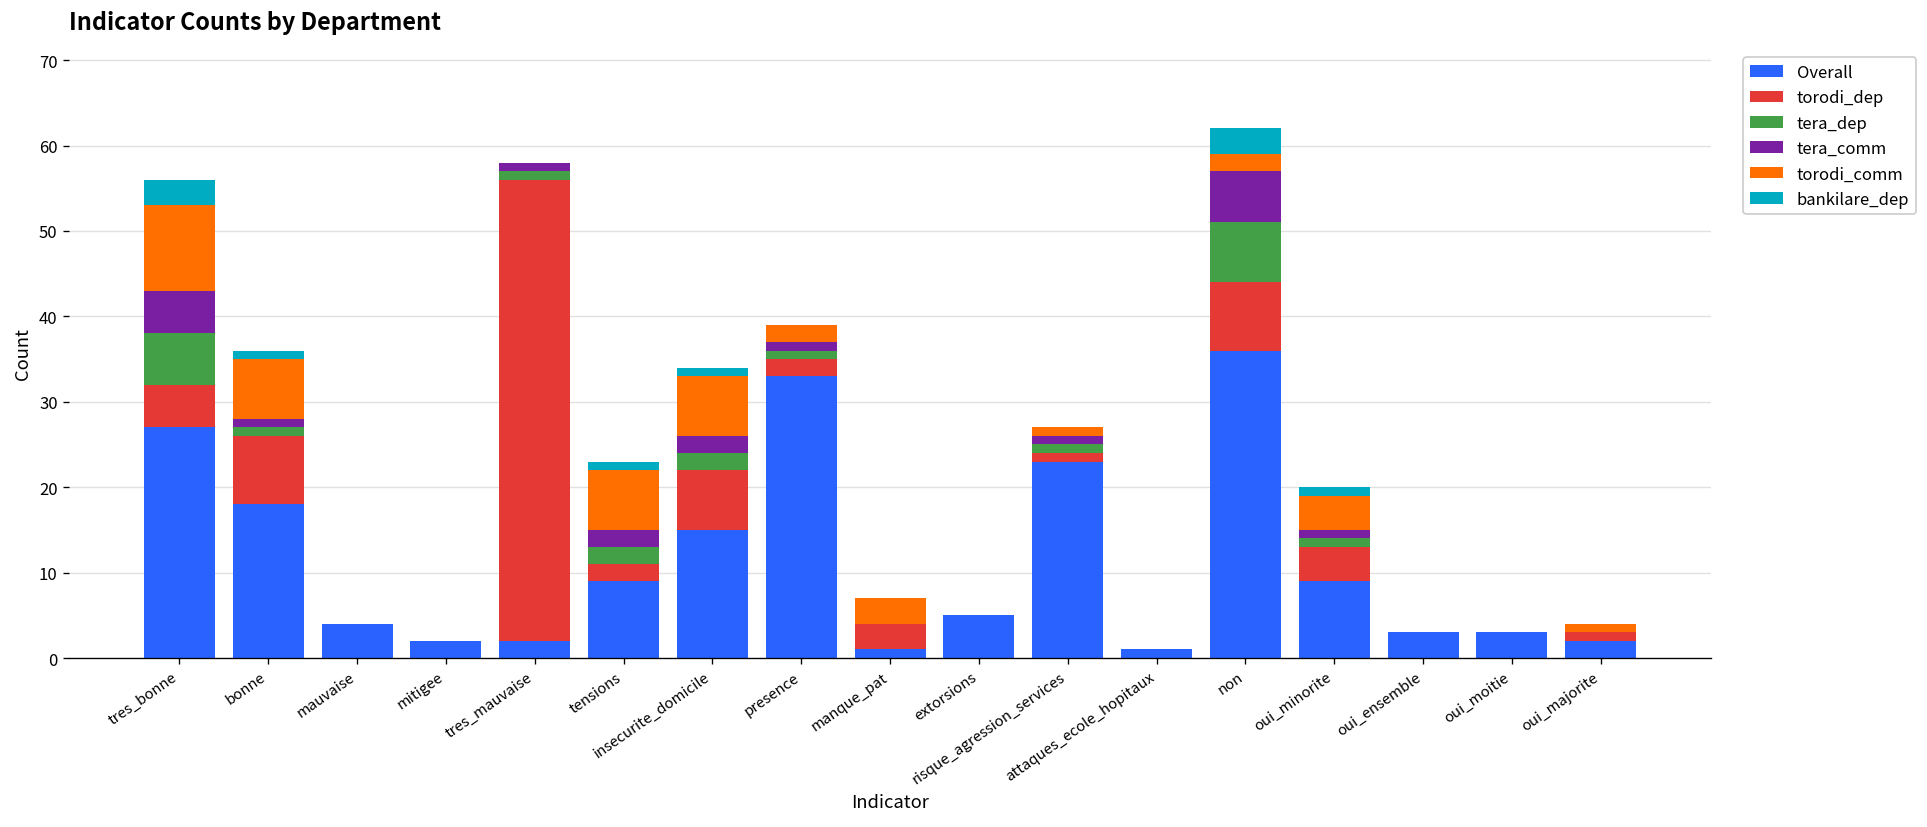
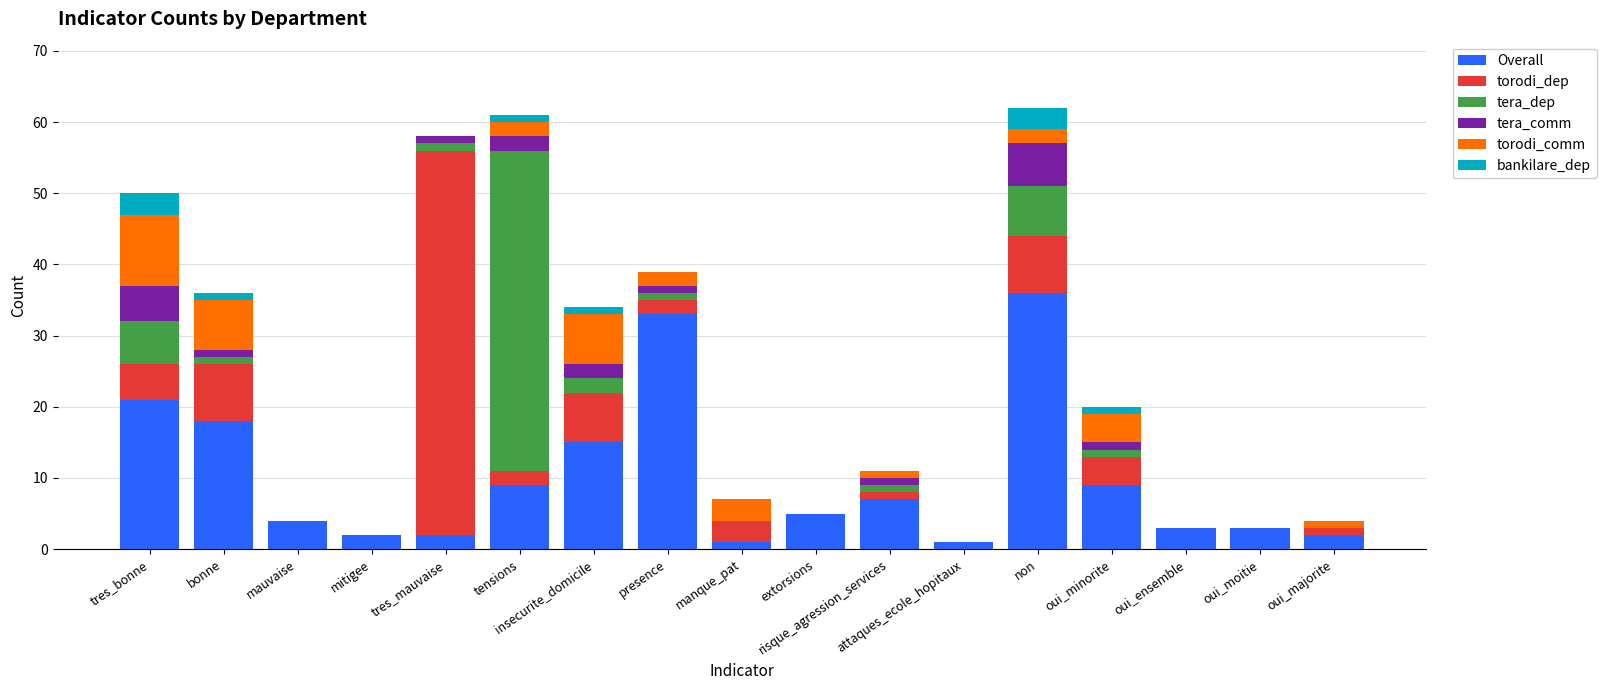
Overall, tres_bonne: 27 -> 21
tera_dep, tensions: 2 -> 45
torodi_comm, tensions: 7 -> 2
Overall, risque_agression_services: 23 -> 7
